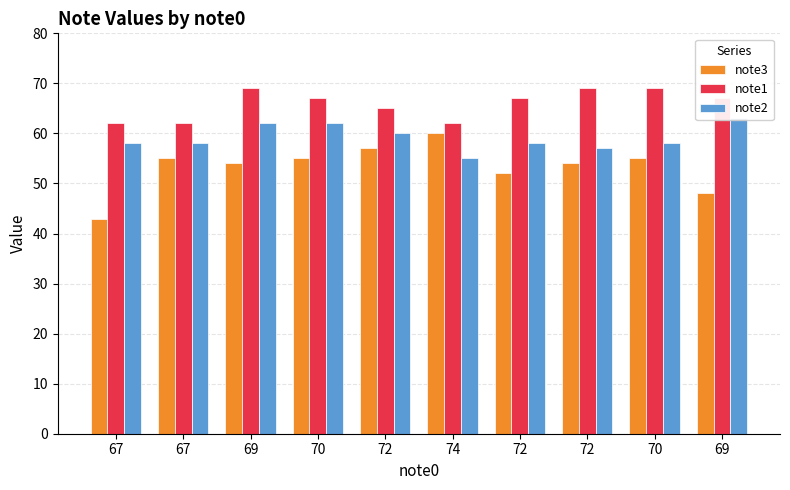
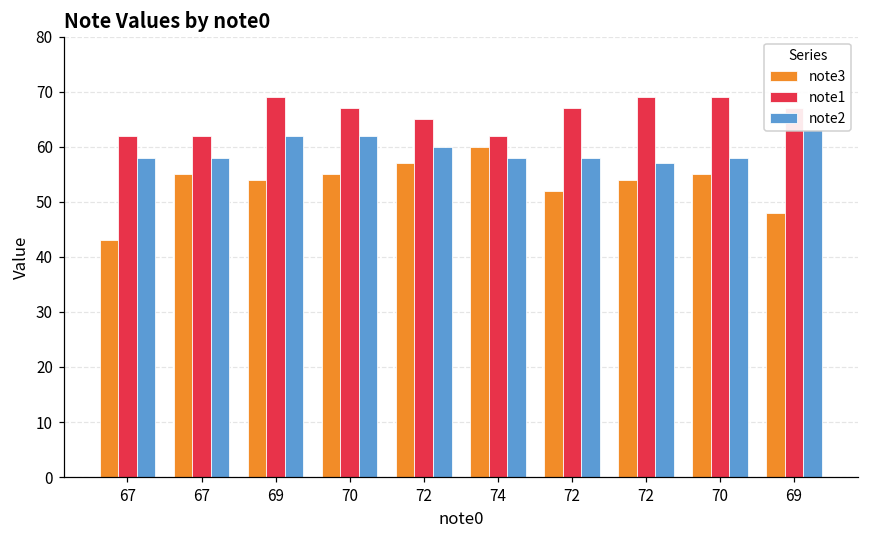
note2, 74: 55 -> 58
